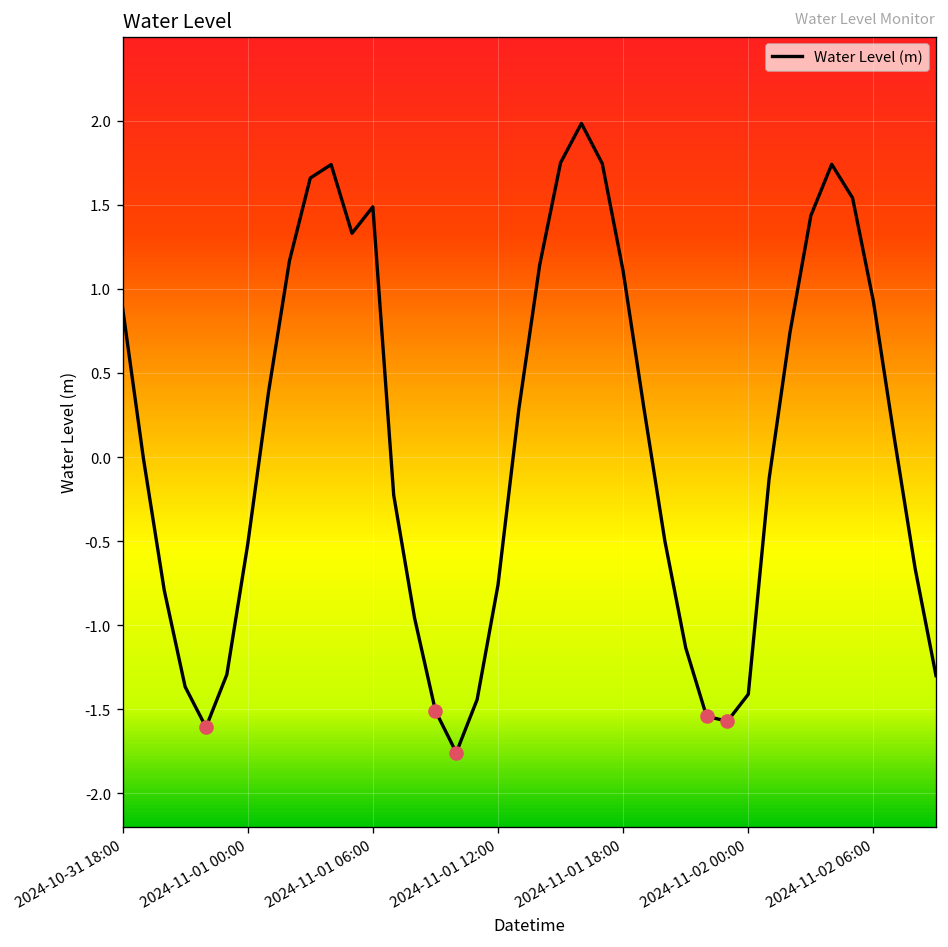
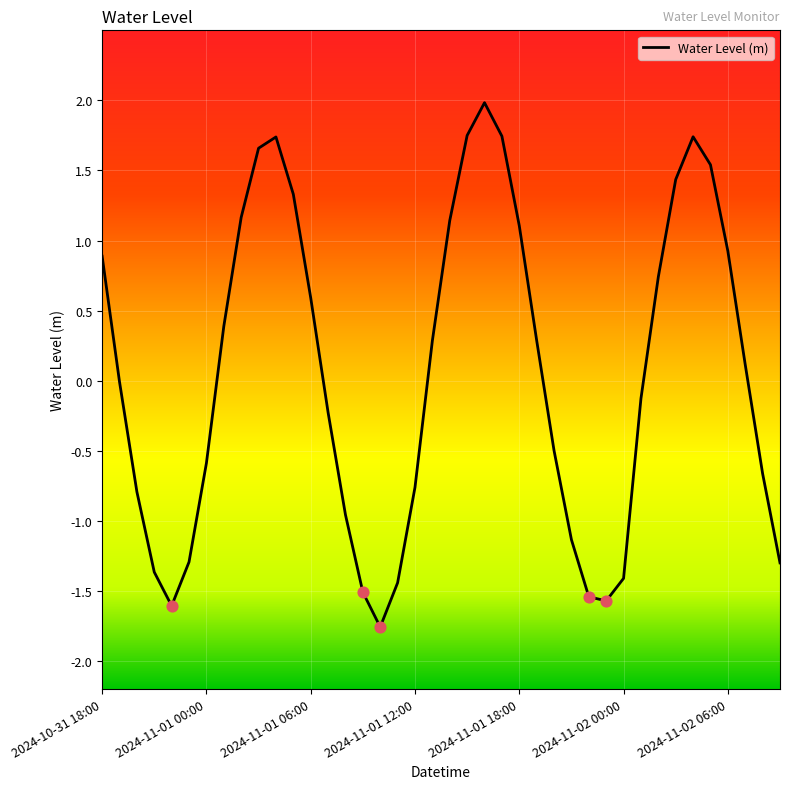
Water Level (m), 2024-11-01 00:00: -0.52 -> -0.59
Water Level (m), 2024-11-01 06:00: 1.49 -> 0.59
